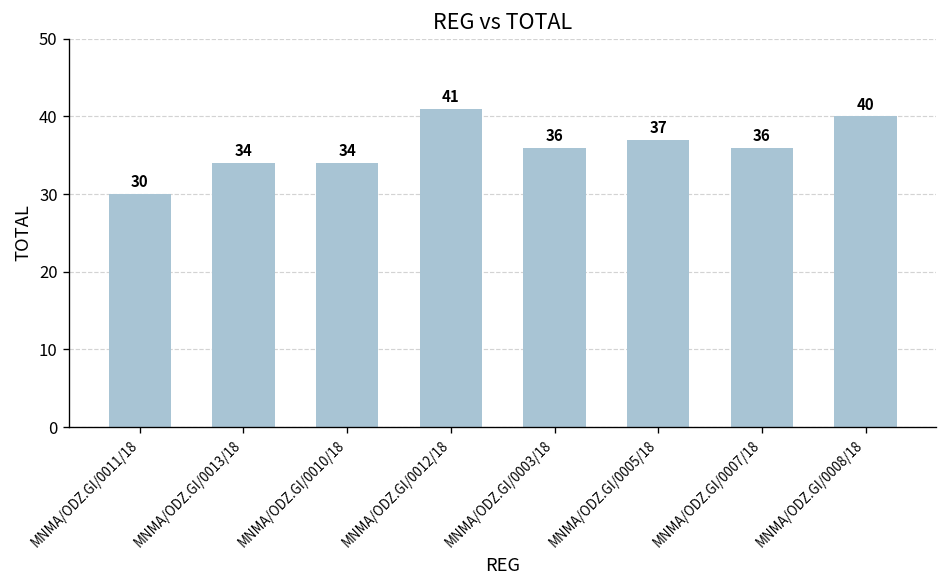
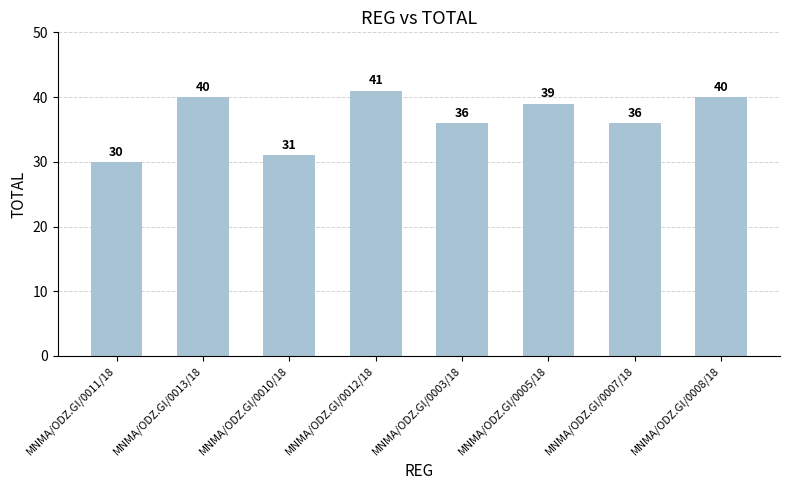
MNMA/ODZ.GI/0013/18: 34 -> 40
MNMA/ODZ.GI/0010/18: 34 -> 31
MNMA/ODZ.GI/0005/18: 37 -> 39
